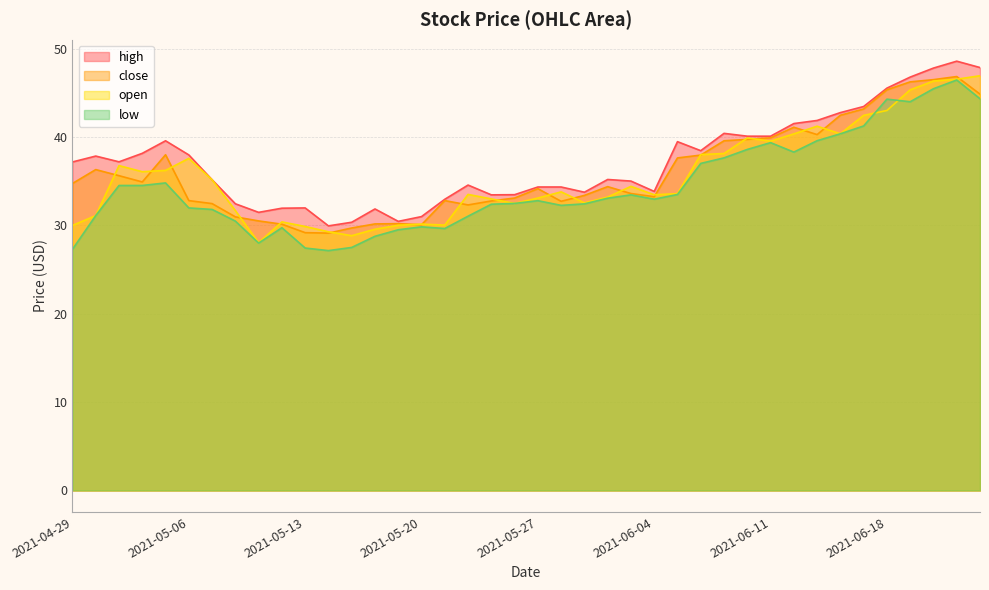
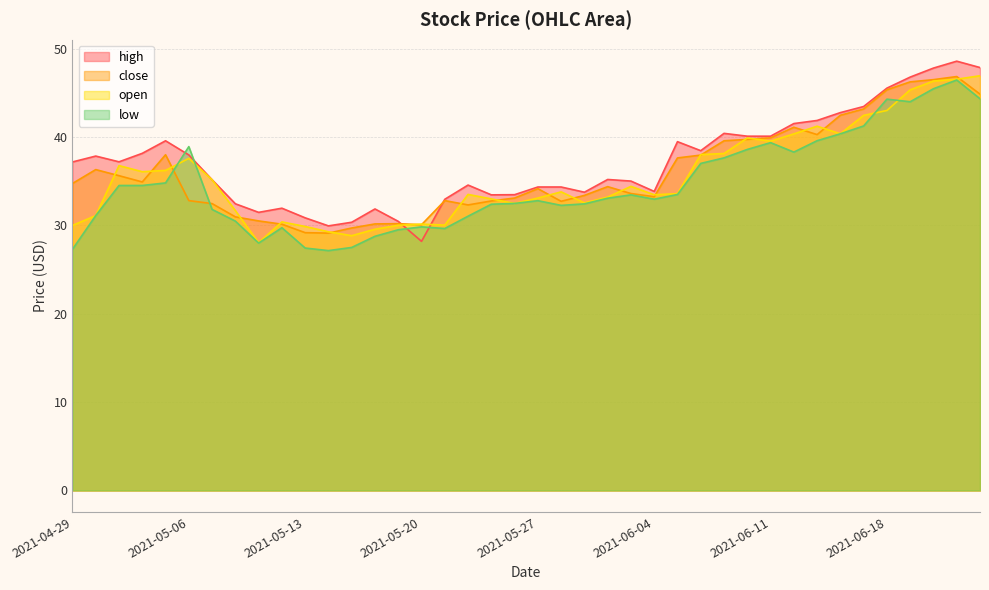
low, 2021-05-06: 32 -> 39
high, 2021-05-13: 32 -> 31
high, 2021-05-20: 31 -> 28
